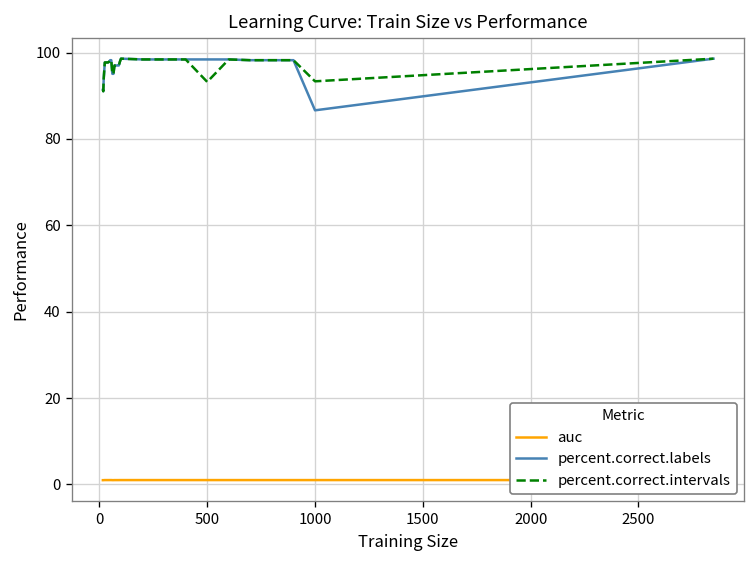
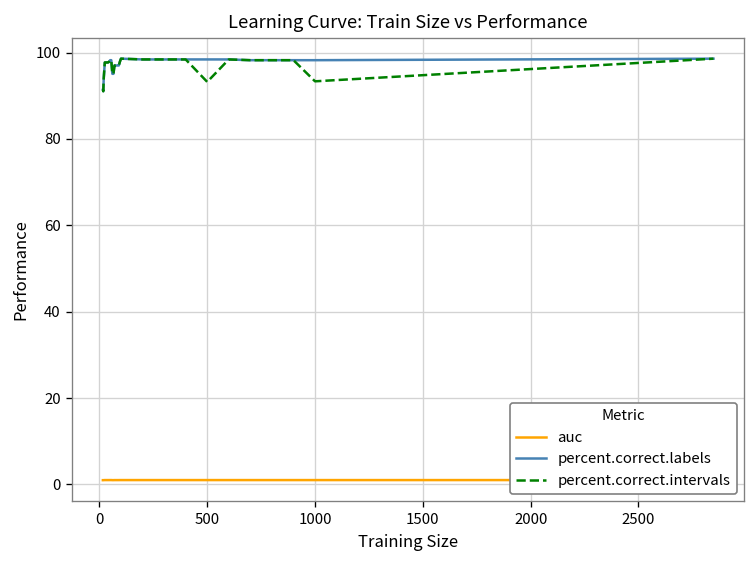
percent.correct.labels, 1000: 87 -> 98
